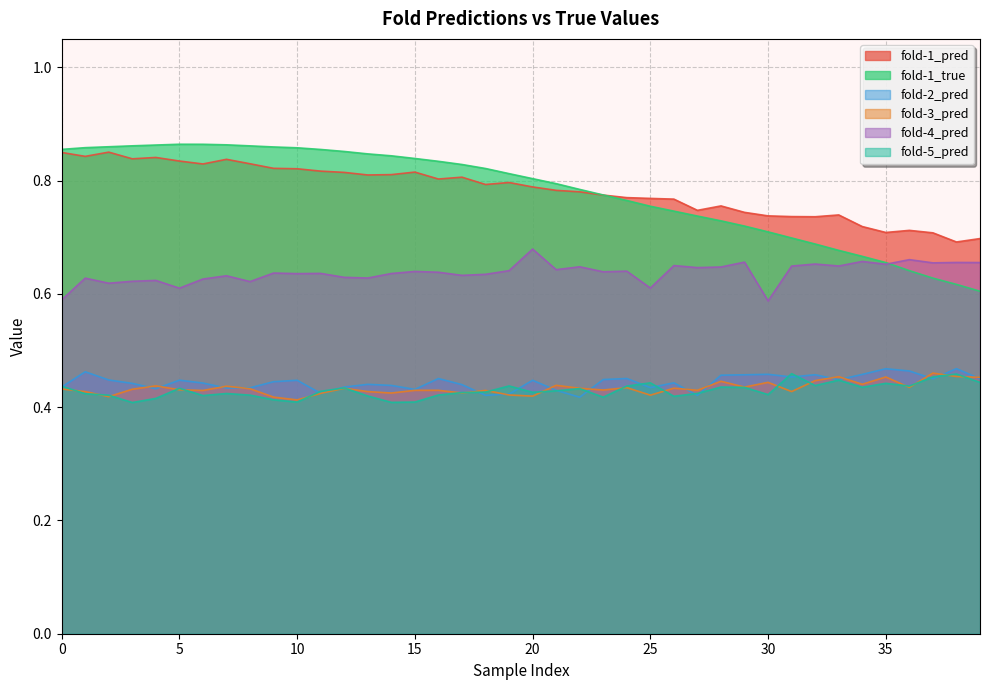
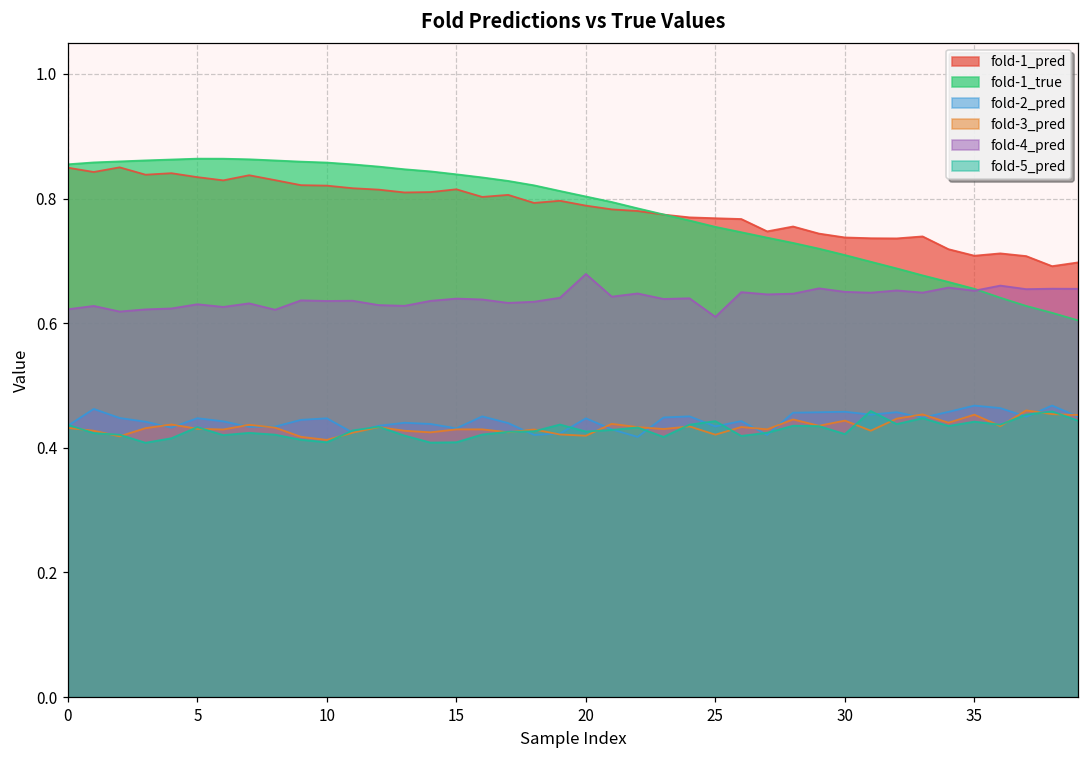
fold-4_pred, 0: 0.59 -> 0.62
fold-4_pred, 5: 0.61 -> 0.63
fold-4_pred, 30: 0.59 -> 0.65
